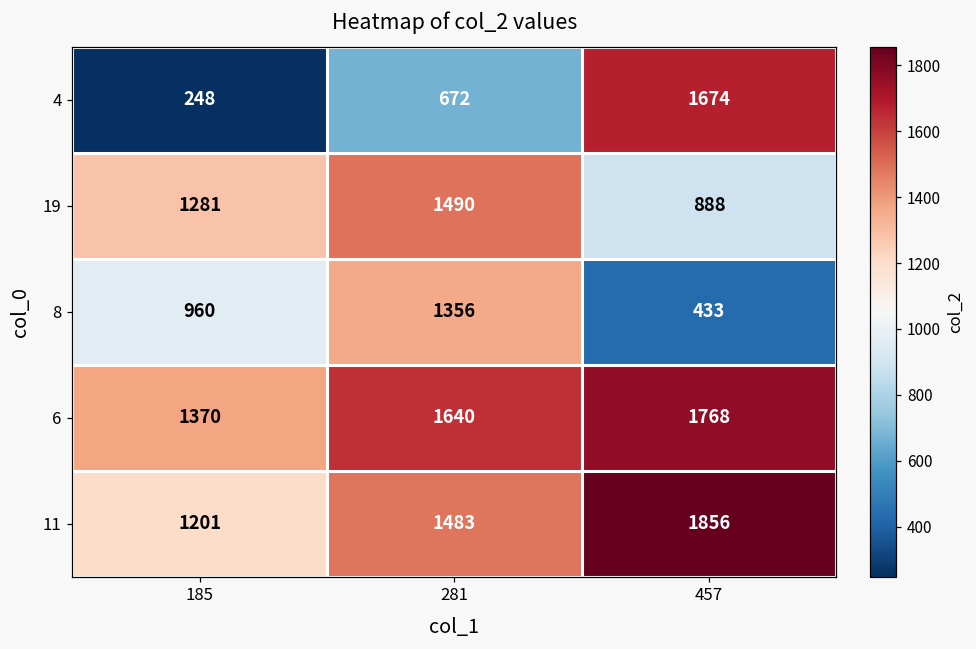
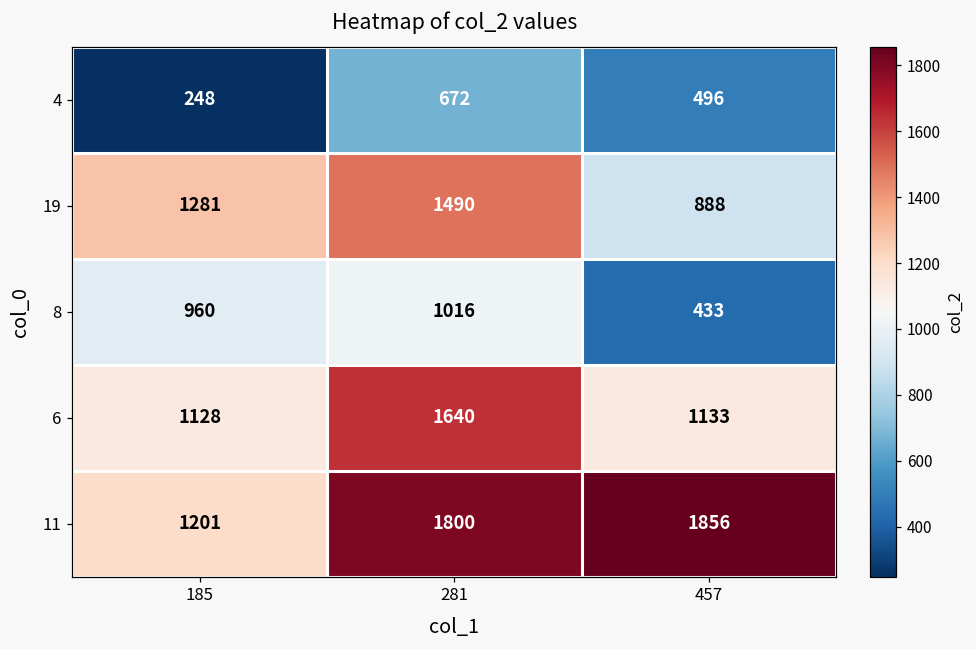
4, 457: 1674 -> 496
8, 281: 1356 -> 1016
6, 185: 1370 -> 1128
6, 457: 1768 -> 1133
11, 281: 1483 -> 1800
